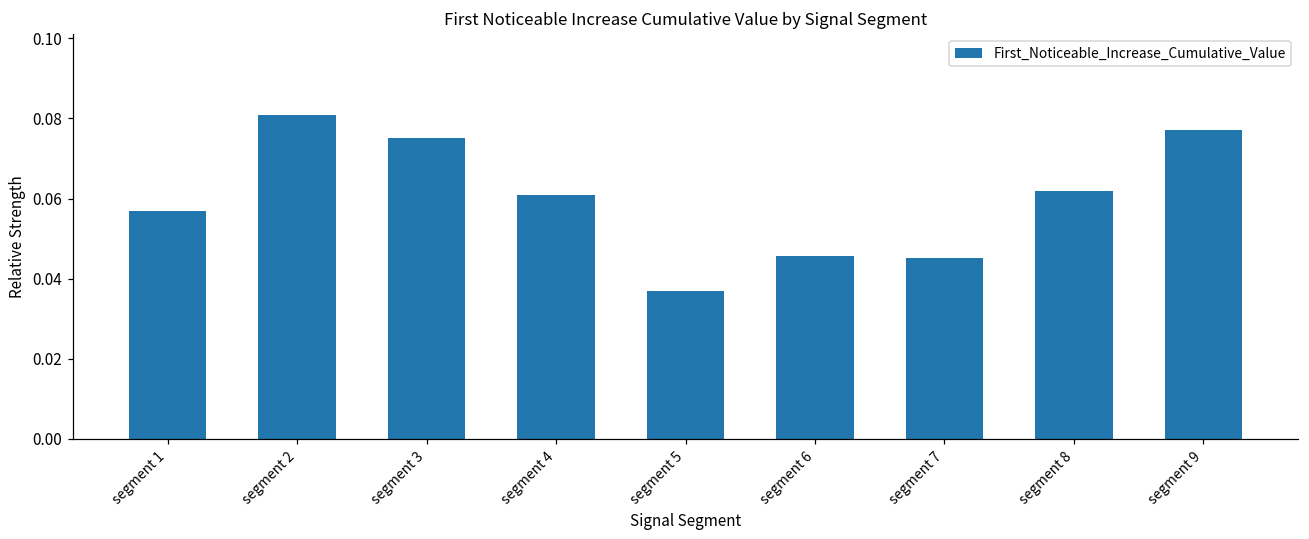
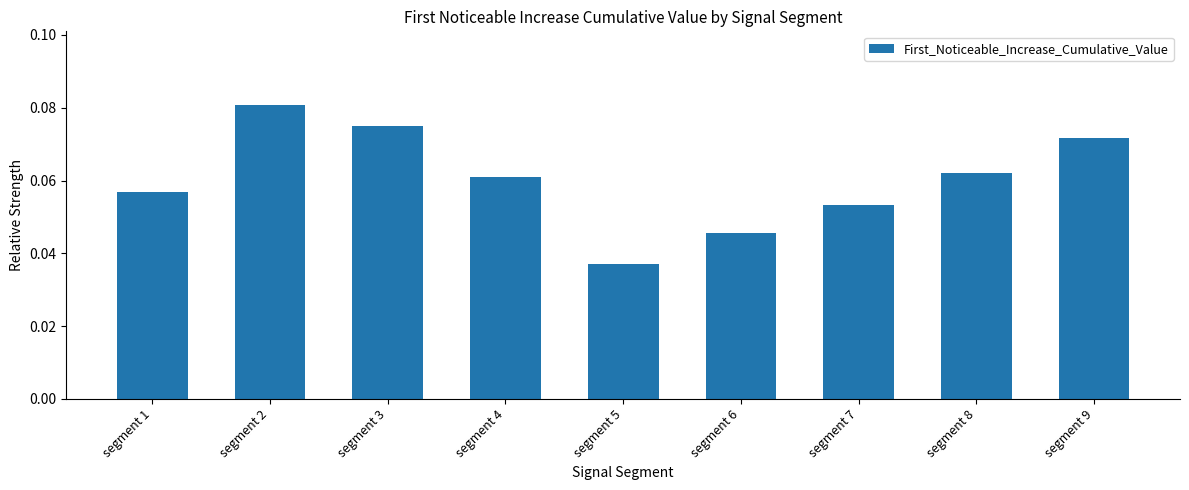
segment 7: 0.045 -> 0.053
segment 9: 0.077 -> 0.072
